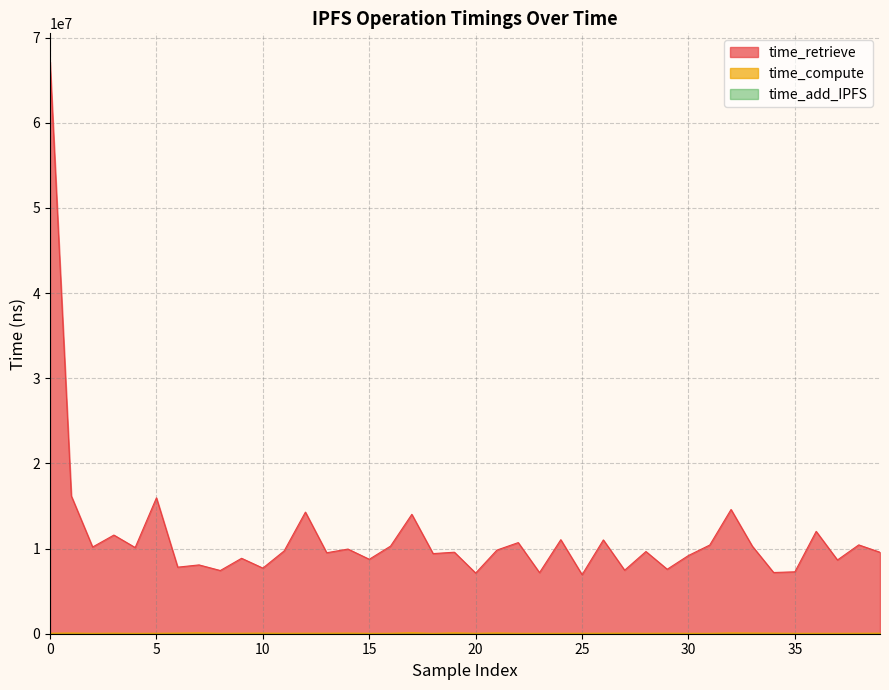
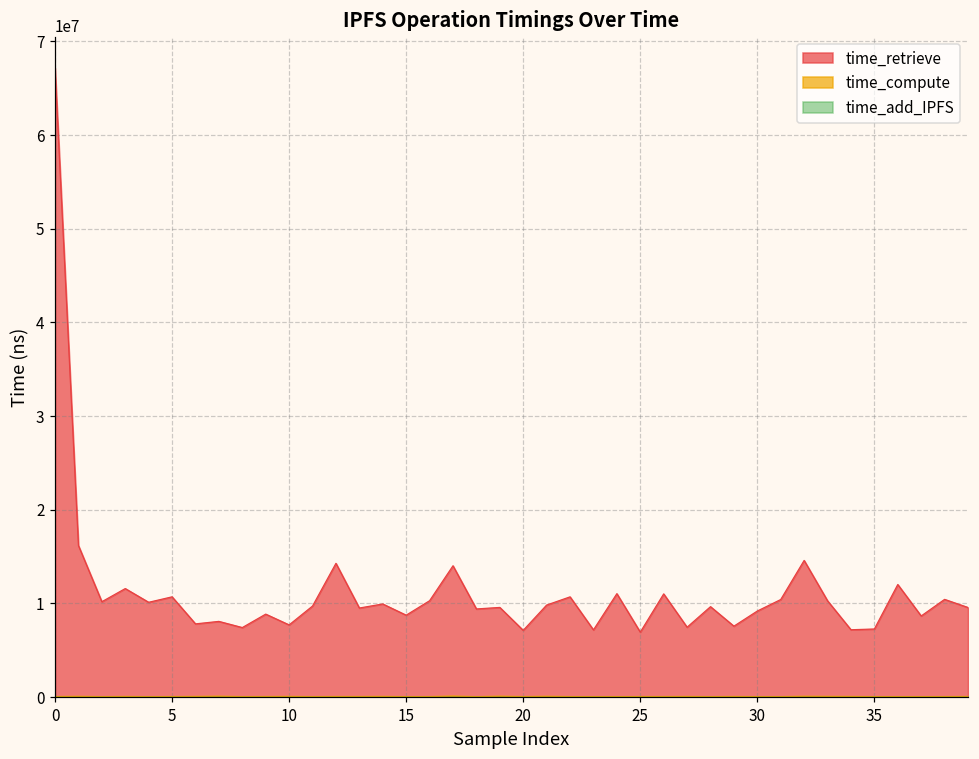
time_retrieve, 5: 16000000 -> 11000000
